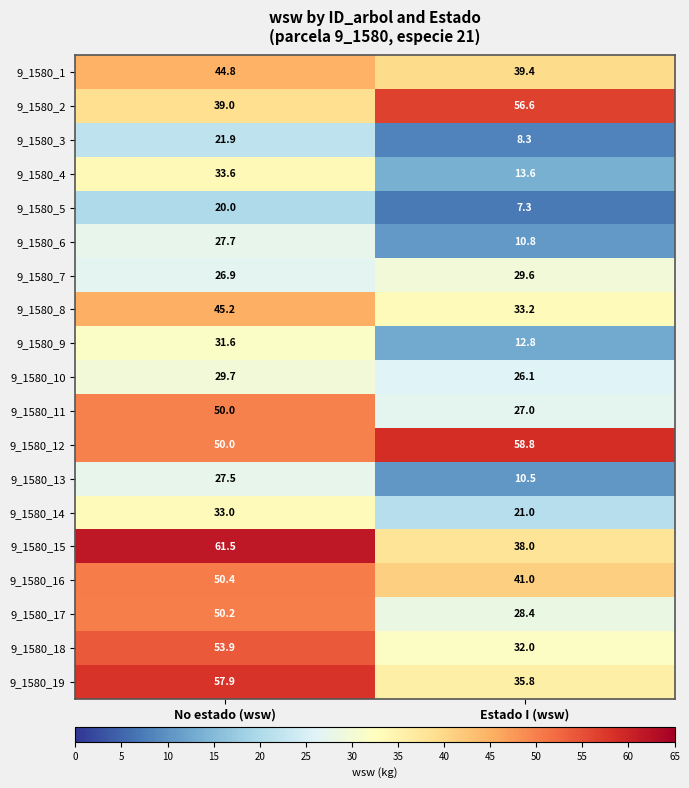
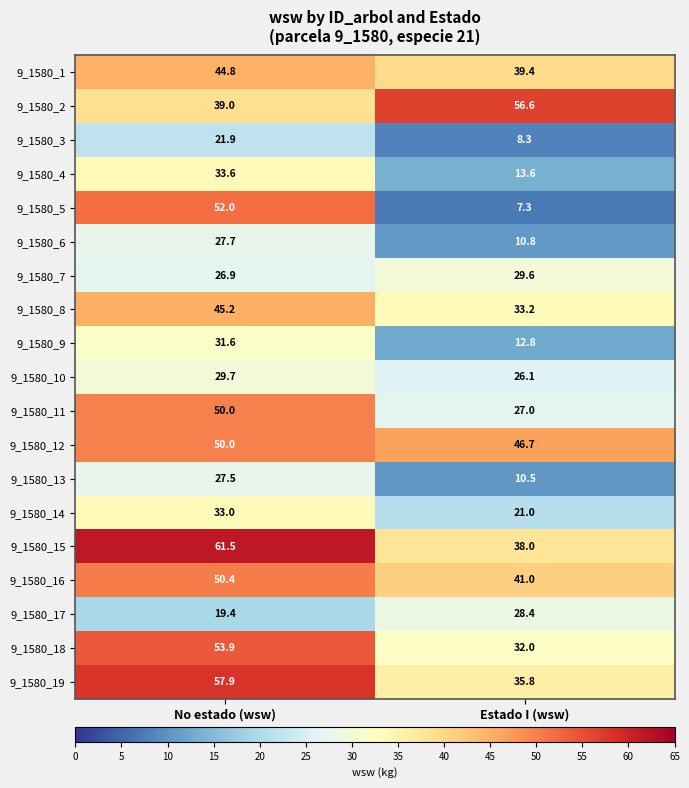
9_1580_5, No estado (wsw): 20.0 -> 52.0
9_1580_12, Estado I (wsw): 58.8 -> 46.7
9_1580_17, No estado (wsw): 50.2 -> 19.4
